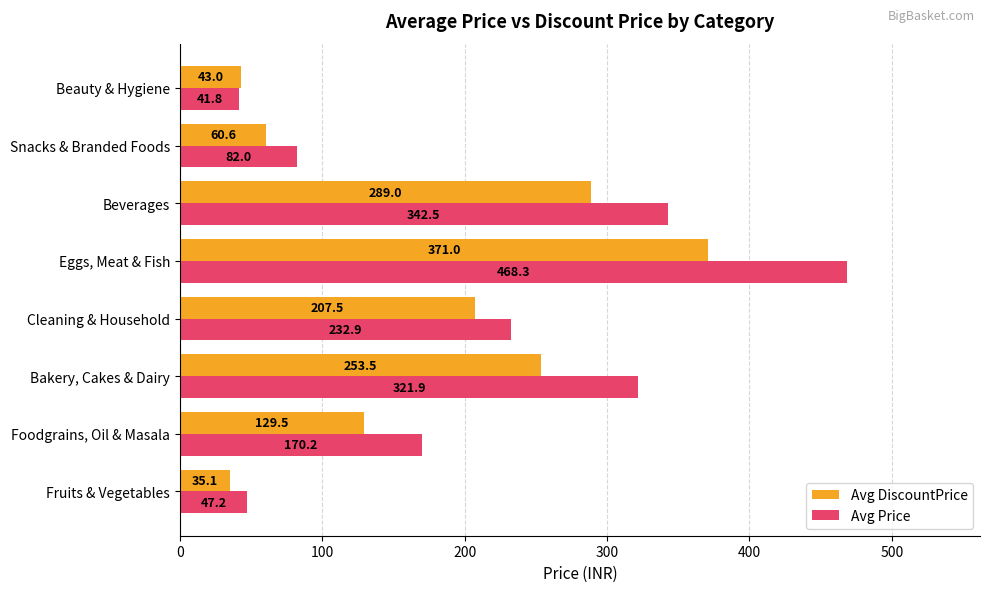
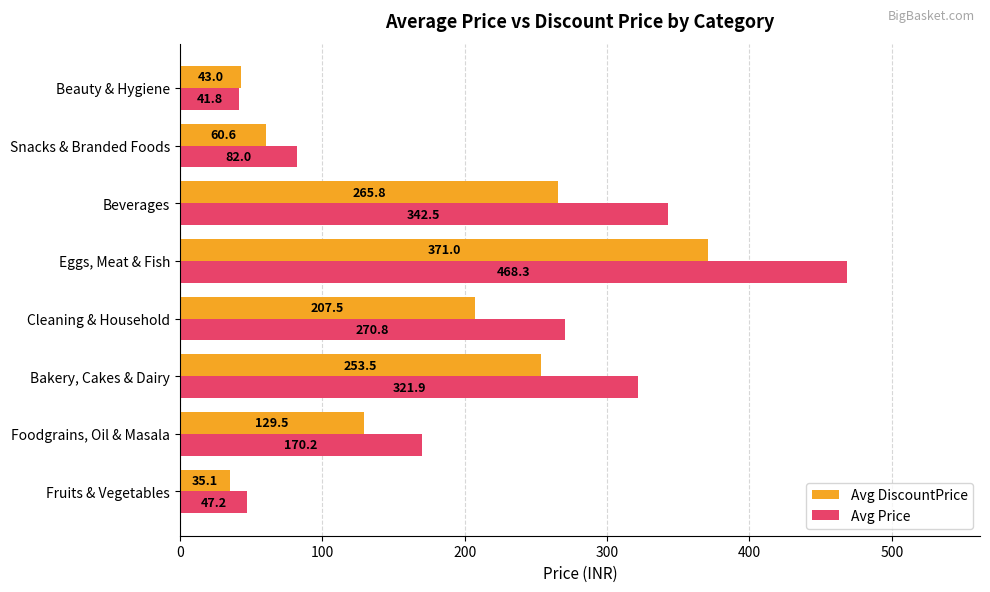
Avg DiscountPrice, Beverages: 289.0 -> 265.8
Avg Price, Cleaning & Household: 232.9 -> 270.8
